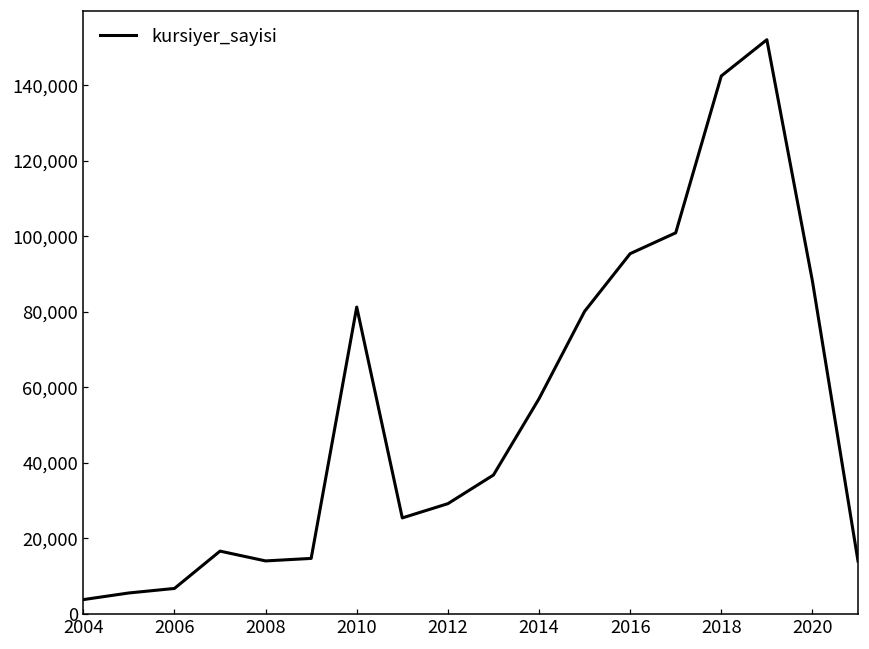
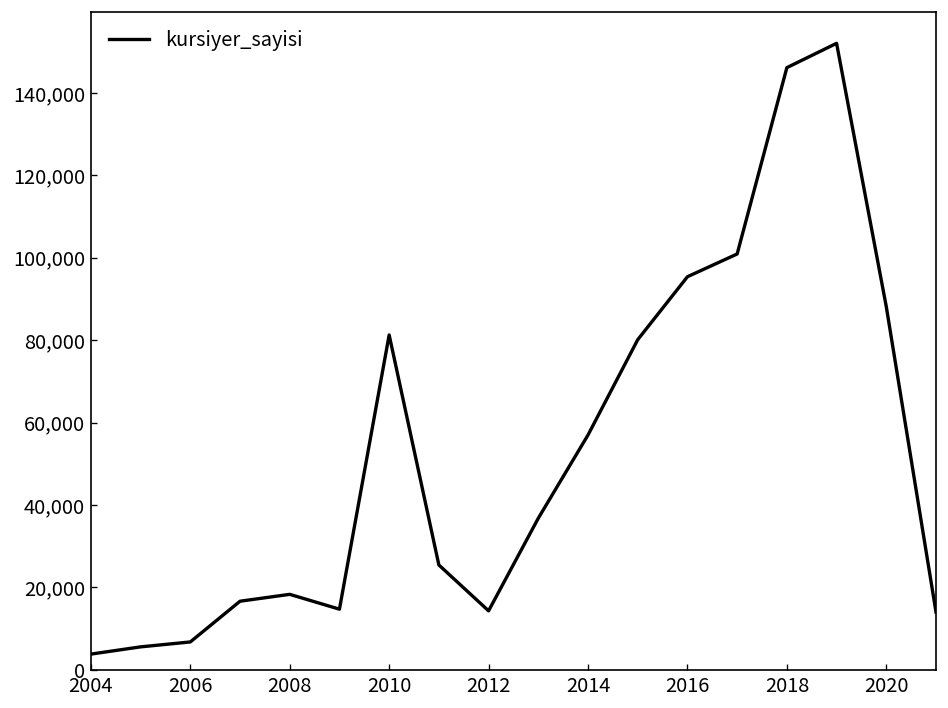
2008: 14,000 -> 18,000
2012: 29,000 -> 14,000
2018: 142,000 -> 146,000
